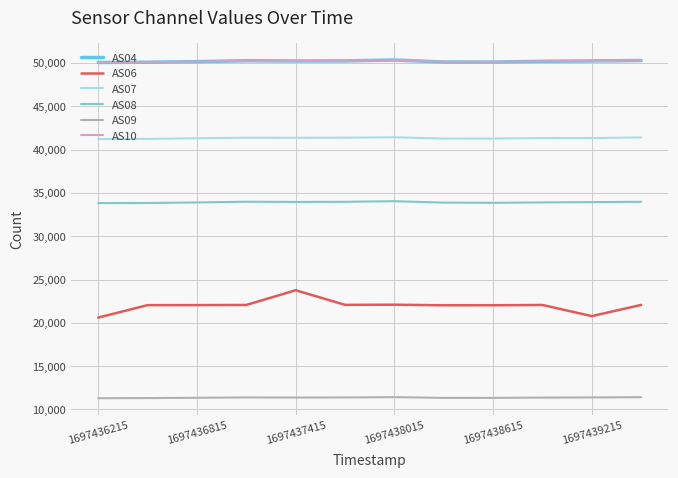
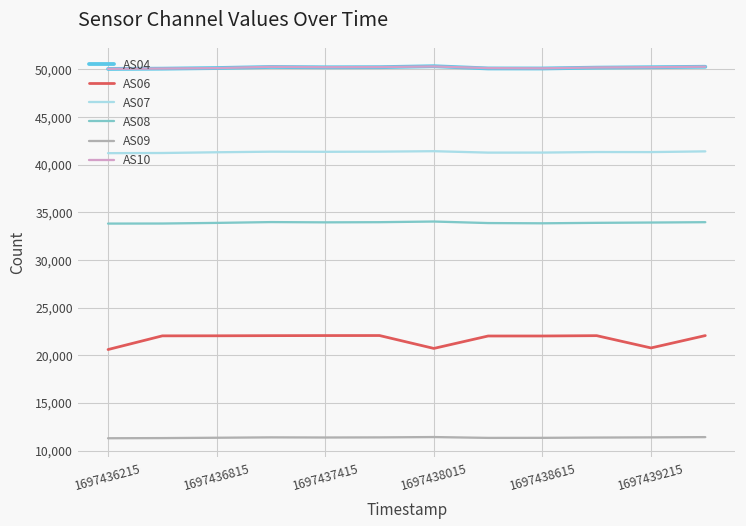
AS06, 1697437415: 24,000 -> 22,000
AS06, 1697438015: 22,000 -> 21,000
